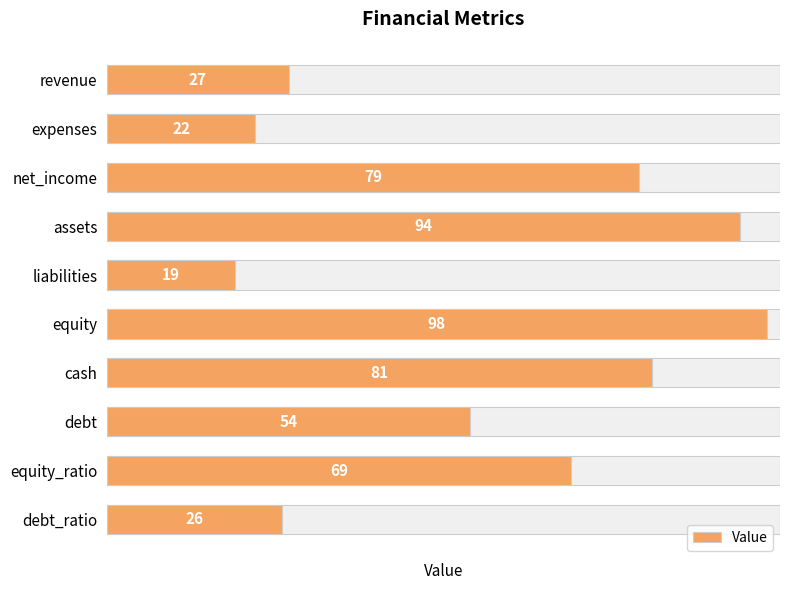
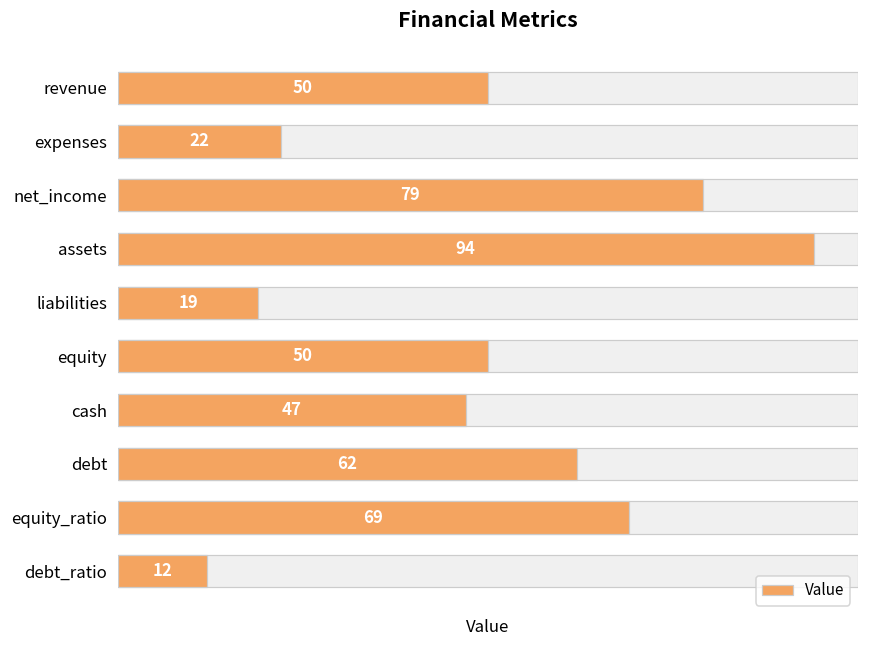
Value, revenue: 27 -> 50
Value, equity: 98 -> 50
Value, cash: 81 -> 47
Value, debt: 54 -> 62
Value, debt_ratio: 26 -> 12
